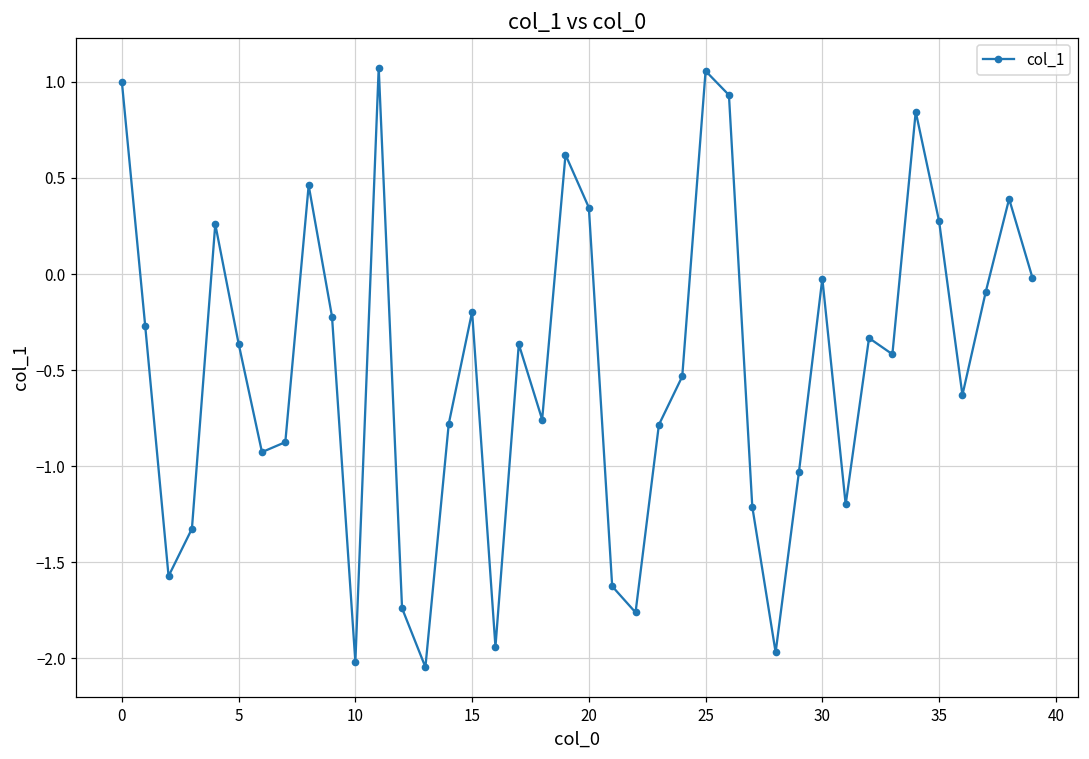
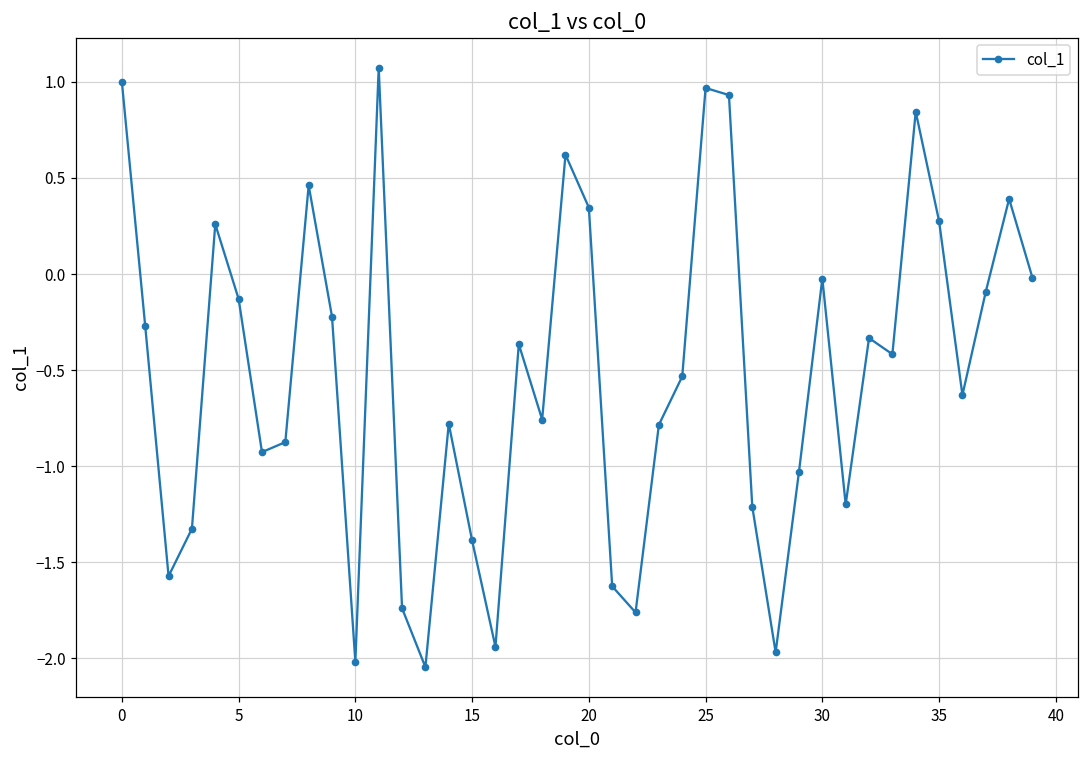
5: -0.36 -> -0.13
15: -0.20 -> -1.39
25: 1.06 -> 0.97
